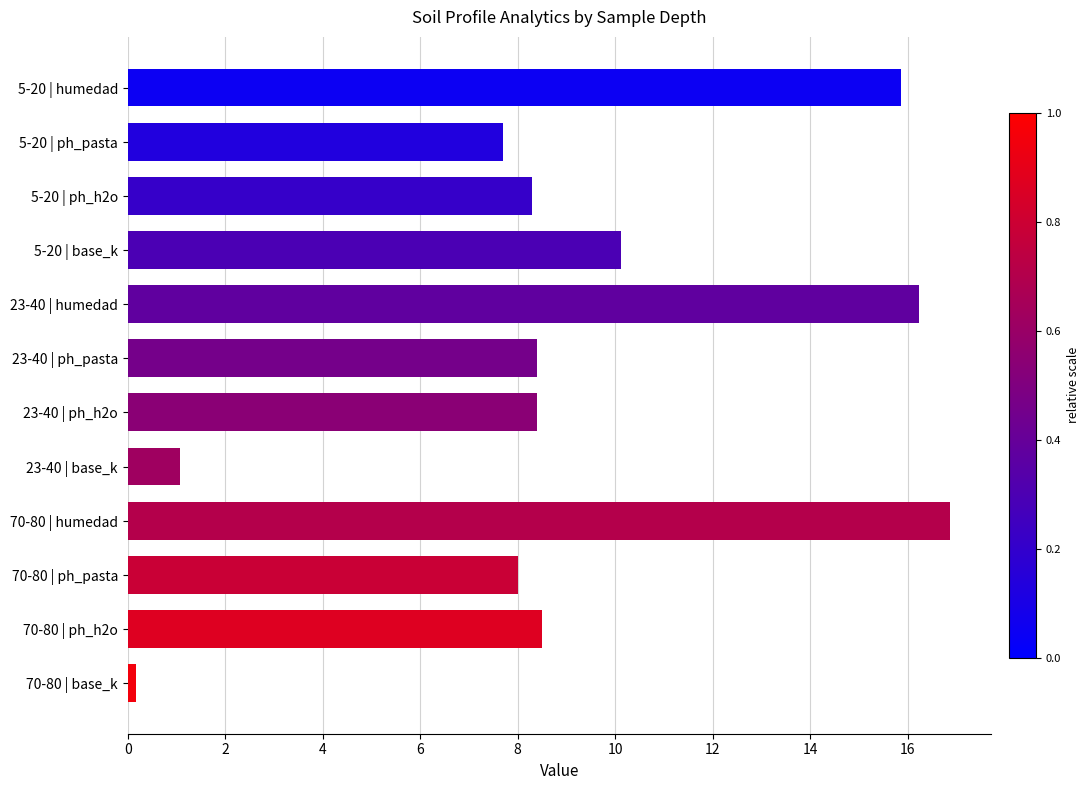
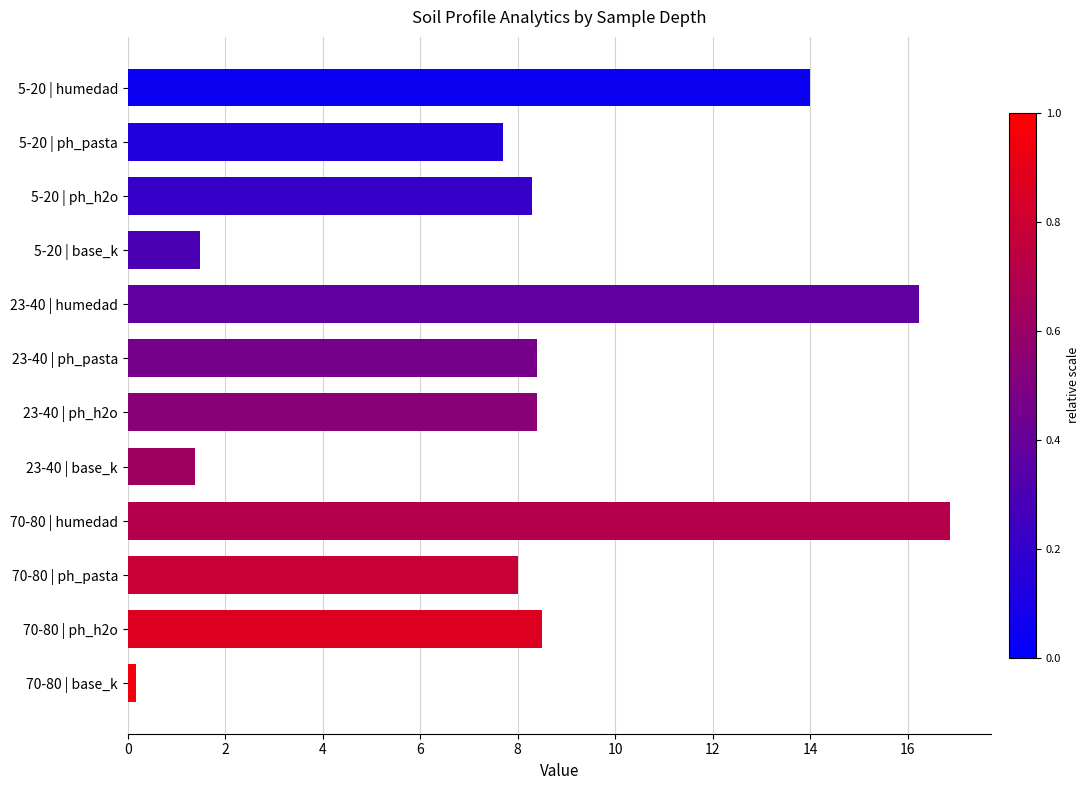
5-20 | humedad: 15.9 -> 14.0
5-20 | base_k: 10.1 -> 1.5
23-40 | base_k: 1.1 -> 1.4
